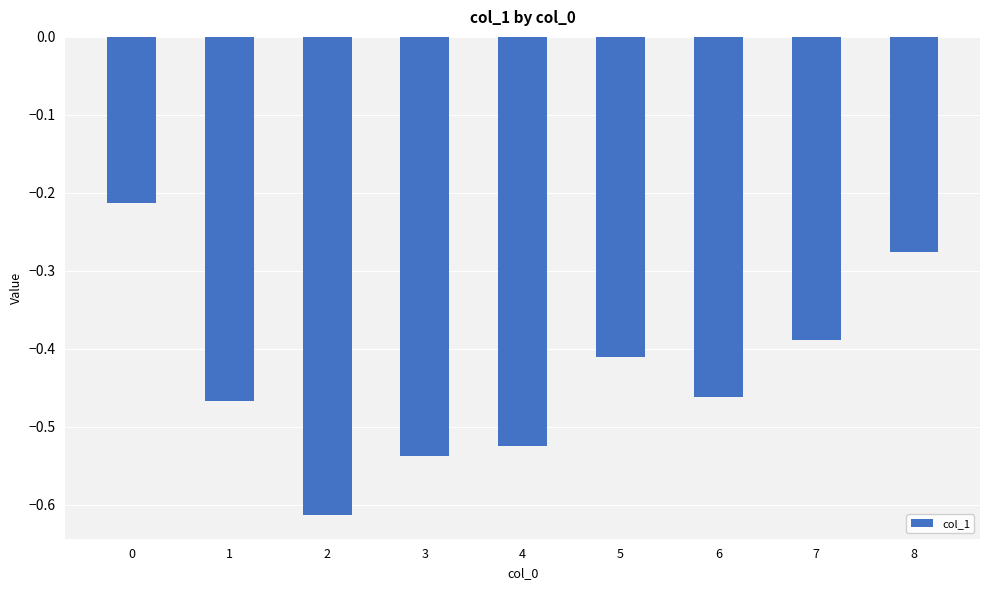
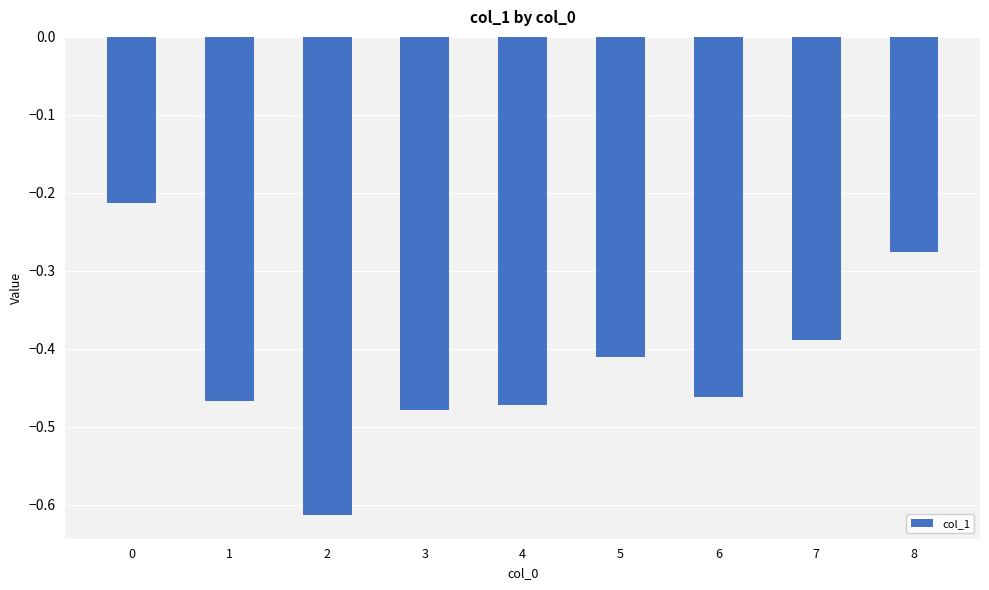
3: -0.54 -> -0.48
4: -0.53 -> -0.47
